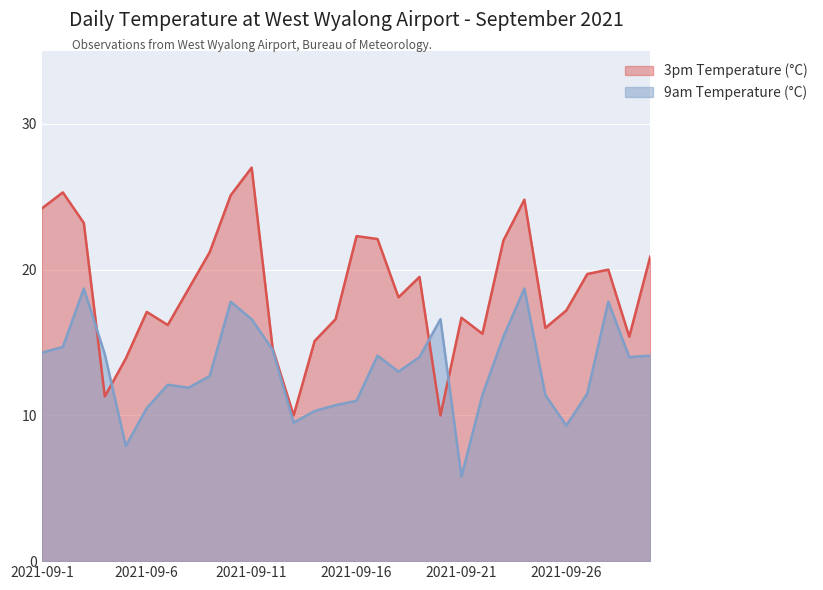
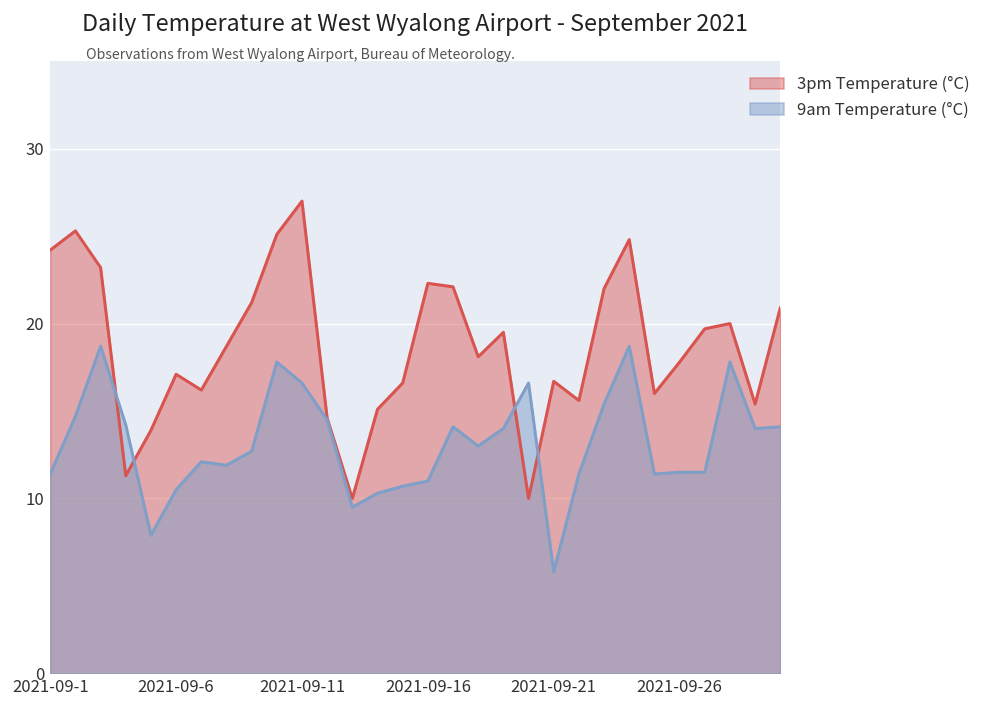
9am Temperature (°C), 2021-09-1: 14.3 -> 11.4
3pm Temperature (°C), 2021-09-26: 17.2 -> 17.8
9am Temperature (°C), 2021-09-26: 9.3 -> 11.5
